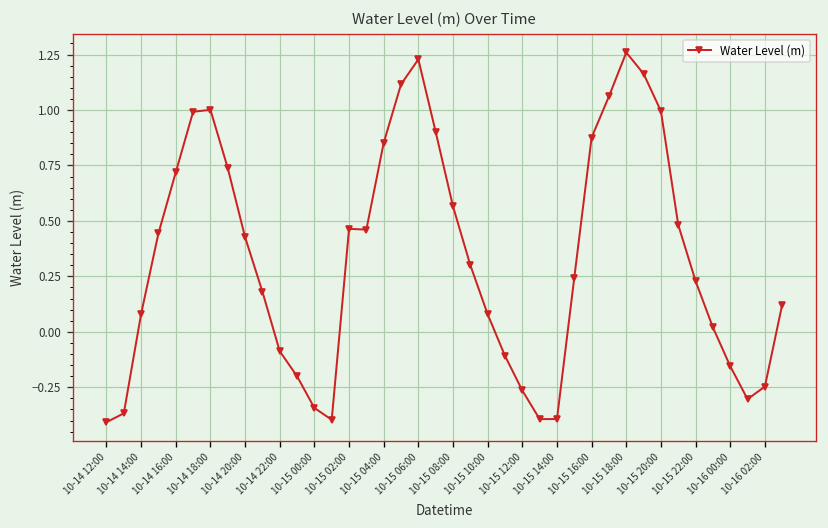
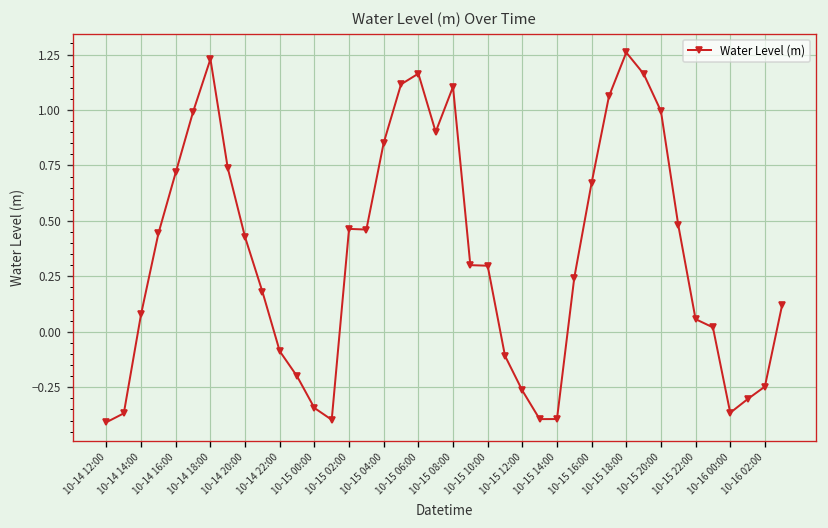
10-14 18:00: 1.00 -> 1.23
10-15 06:00: 1.23 -> 1.16
10-15 08:00: 0.57 -> 1.10
10-15 10:00: 0.08 -> 0.30
10-15 16:00: 0.88 -> 0.67
10-15 22:00: 0.23 -> 0.06
10-16 00:00: -0.16 -> -0.37
